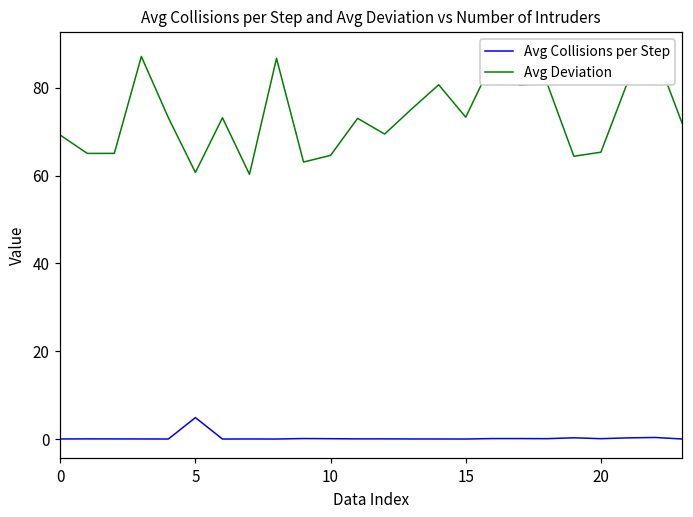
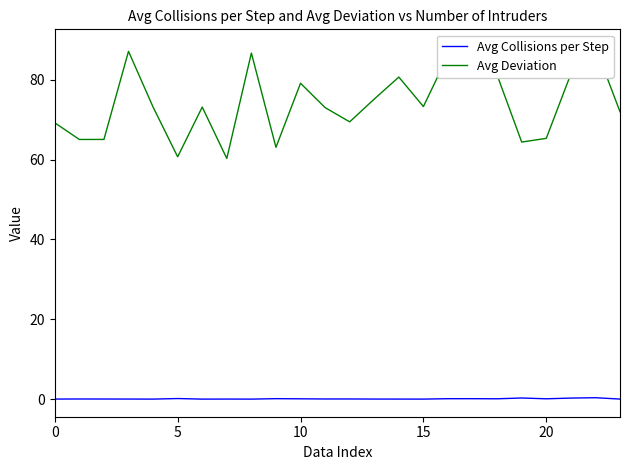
Avg Collisions per Step, 5: 5 -> 0
Avg Deviation, 10: 65 -> 79
